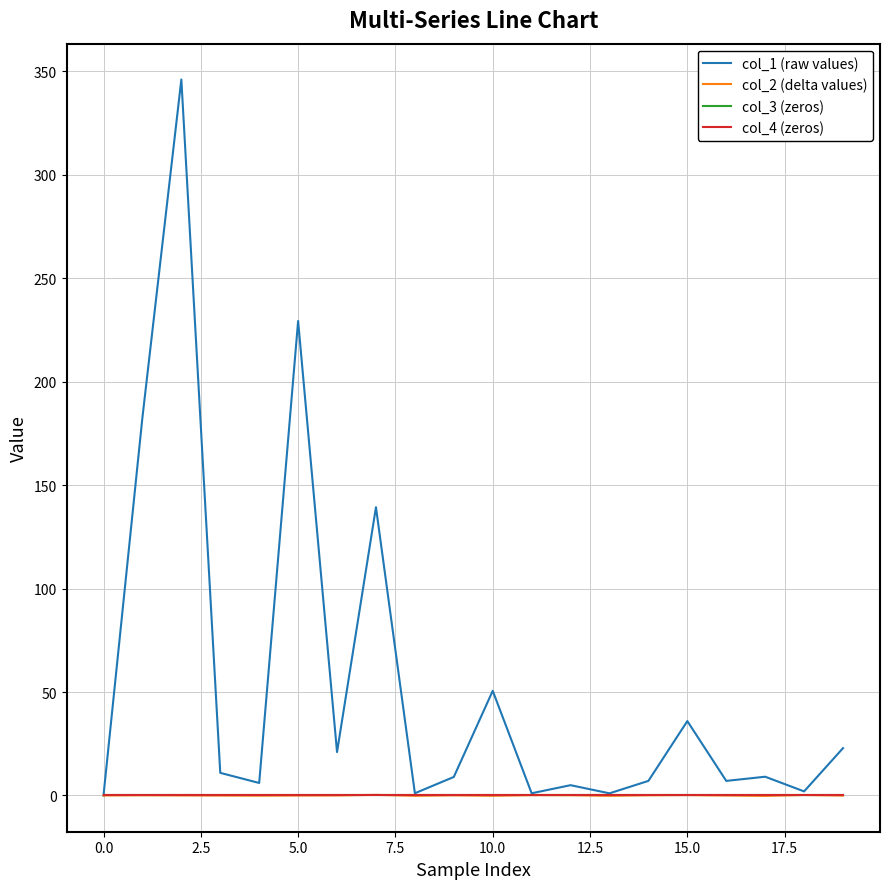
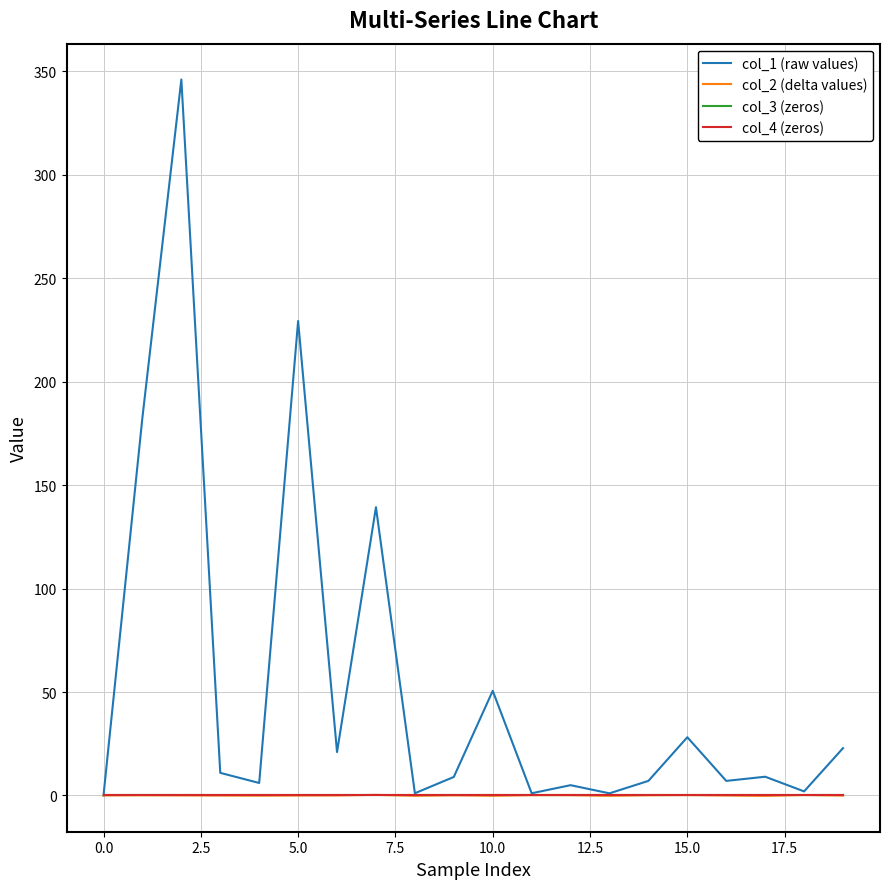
col_1 (raw values), 15.0: 36 -> 28
